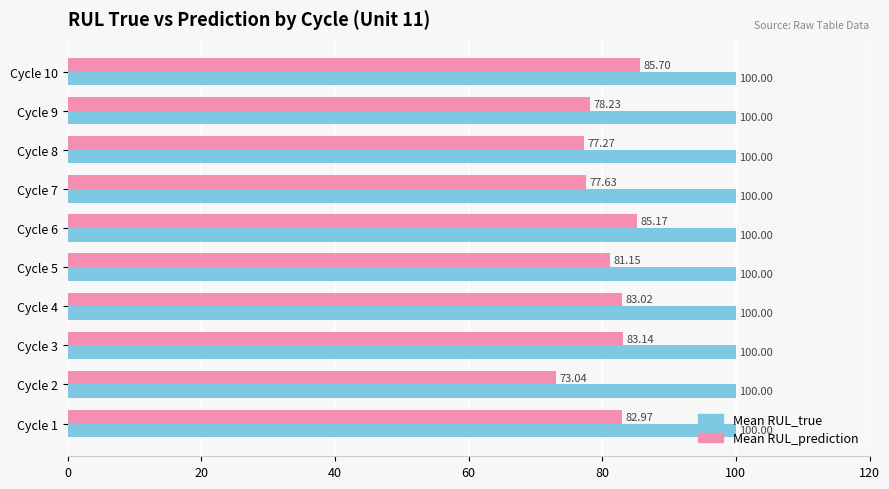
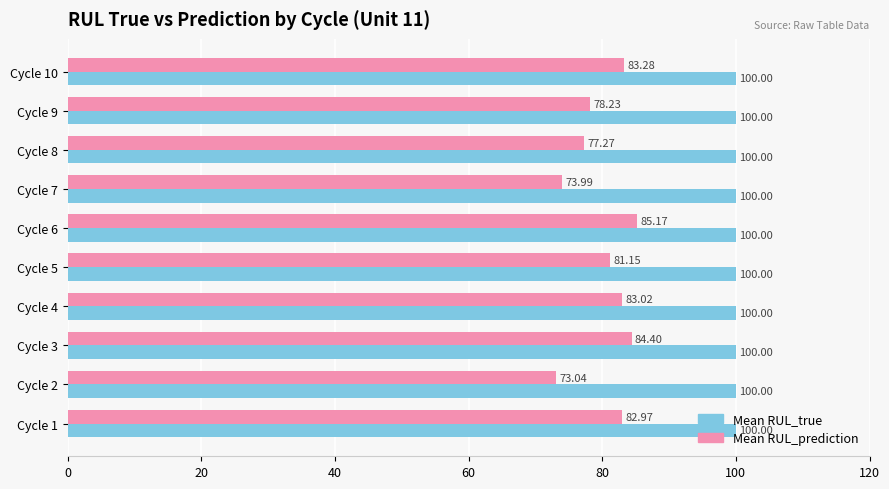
Mean RUL_prediction, Cycle 10: 85.70 -> 83.28
Mean RUL_prediction, Cycle 7: 77.63 -> 73.99
Mean RUL_prediction, Cycle 3: 83.14 -> 84.40
